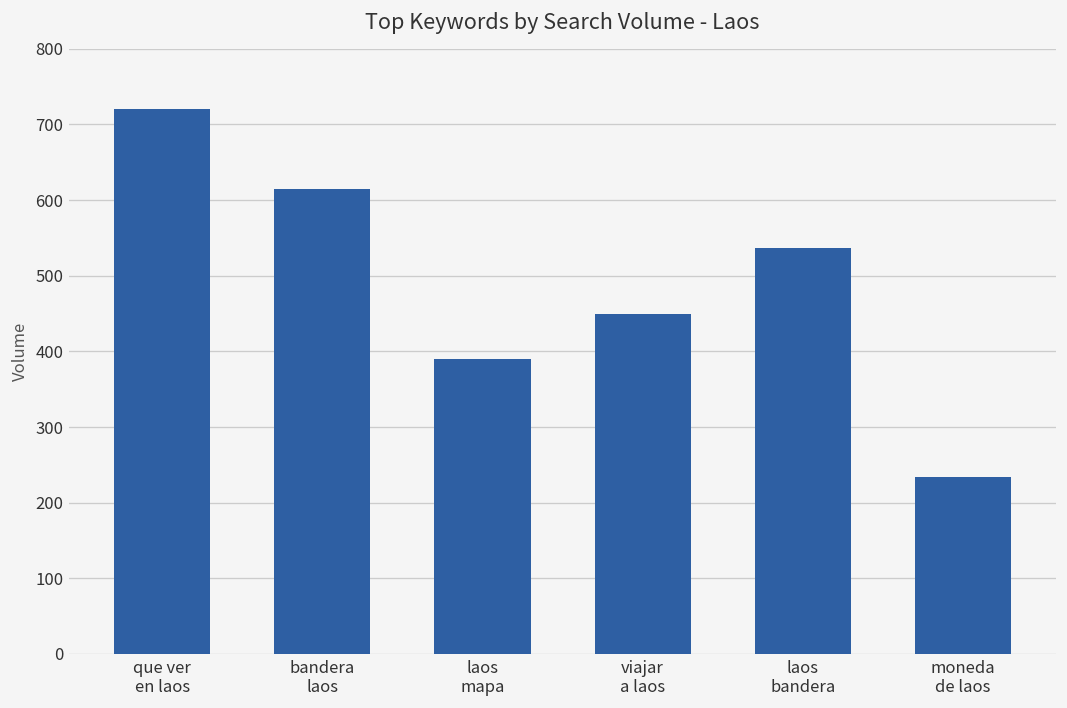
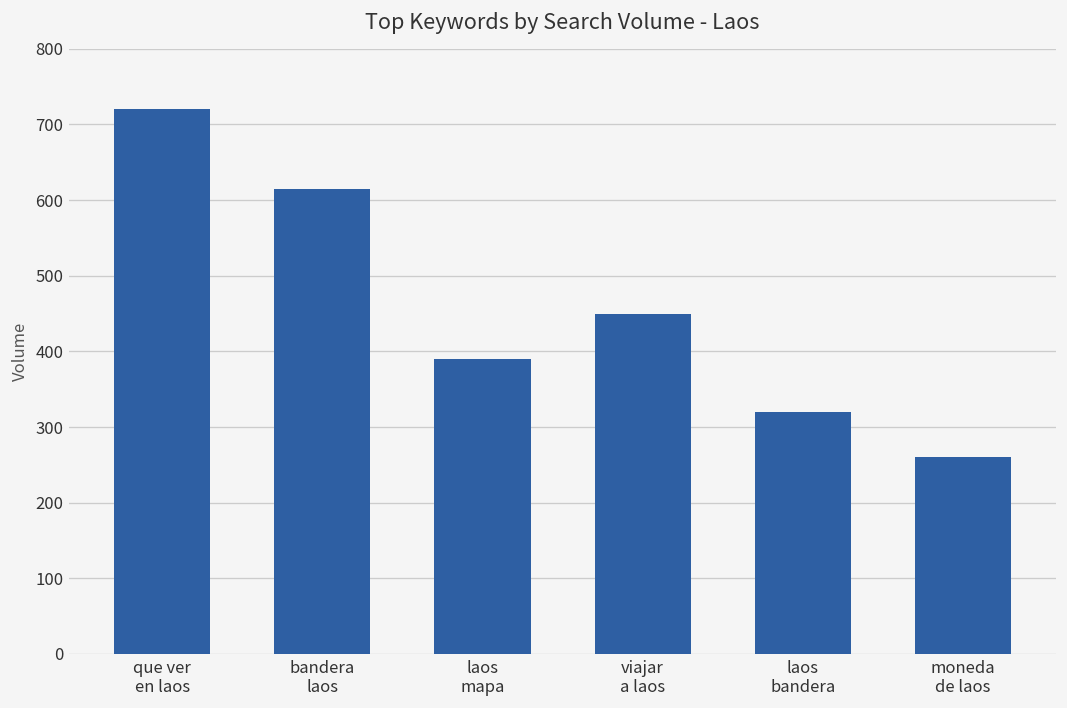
laos bandera: 540 -> 320
moneda de laos: 230 -> 260
